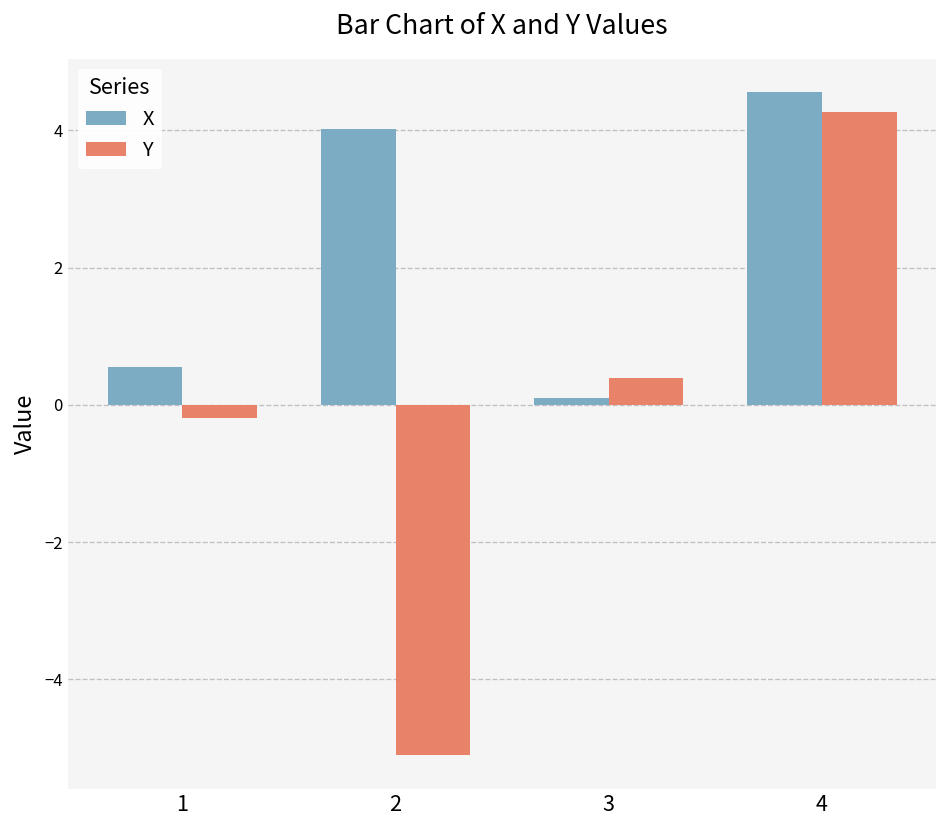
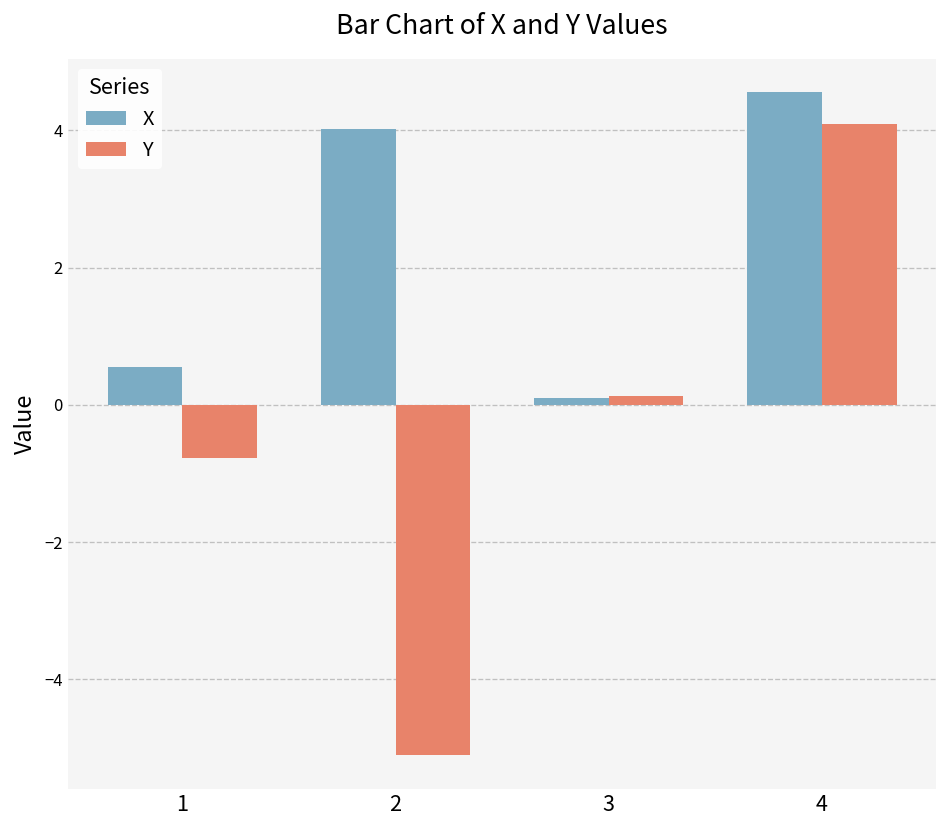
Y, 1: -0.2 -> -0.8
Y, 3: 0.4 -> 0.1
Y, 4: 4.3 -> 4.1
